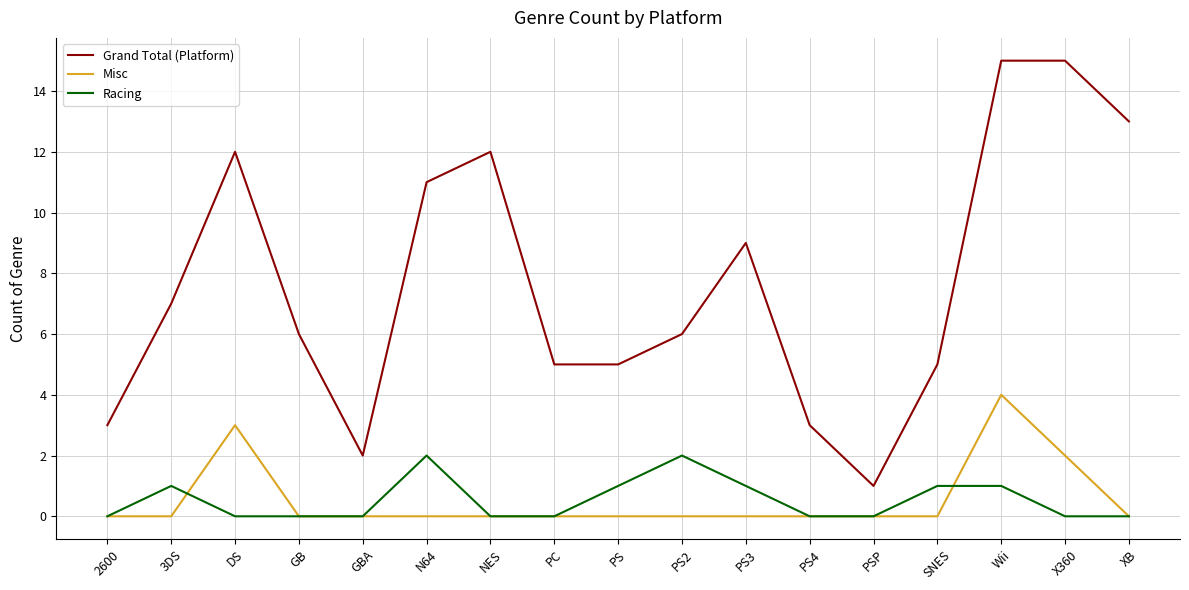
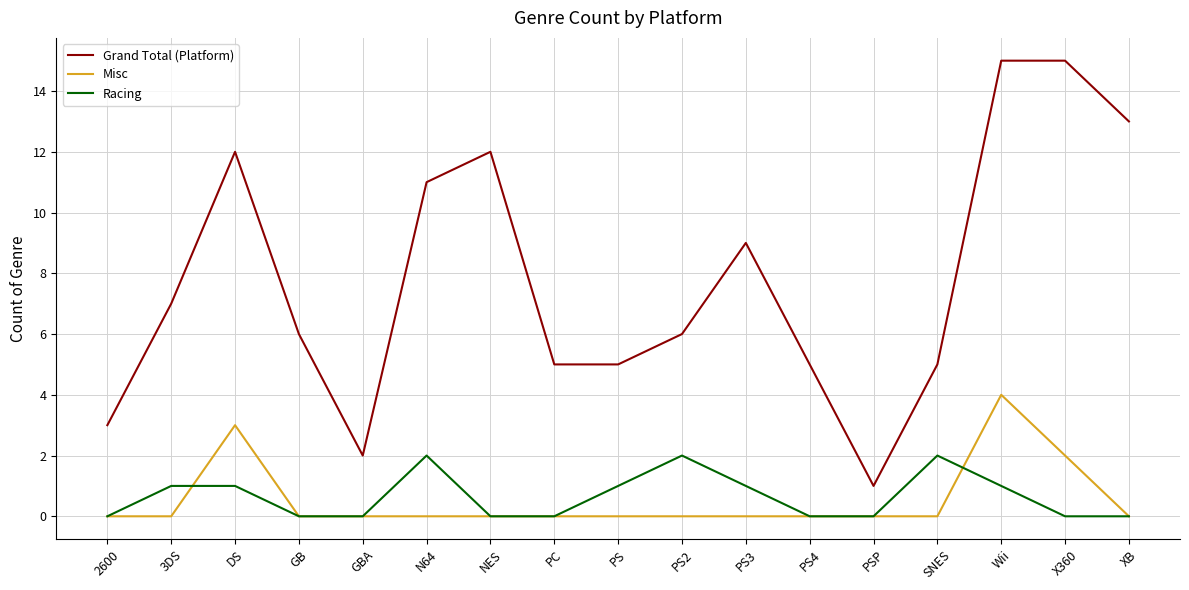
Racing, DS: 0 -> 1
Grand Total (Platform), PS4: 3 -> 5
Racing, SNES: 1 -> 2
